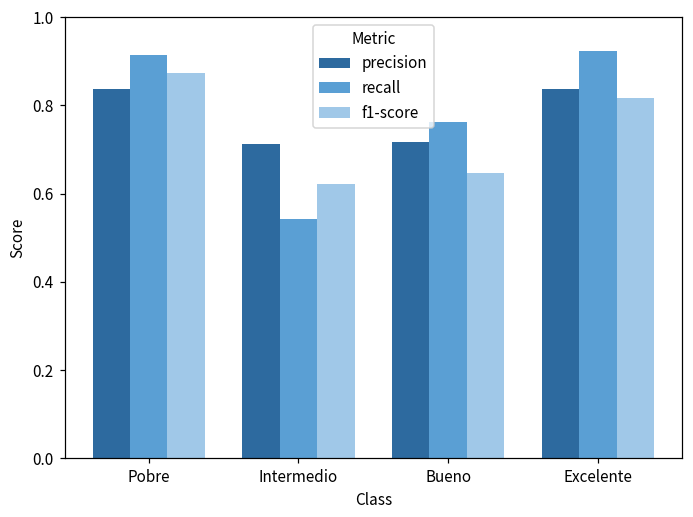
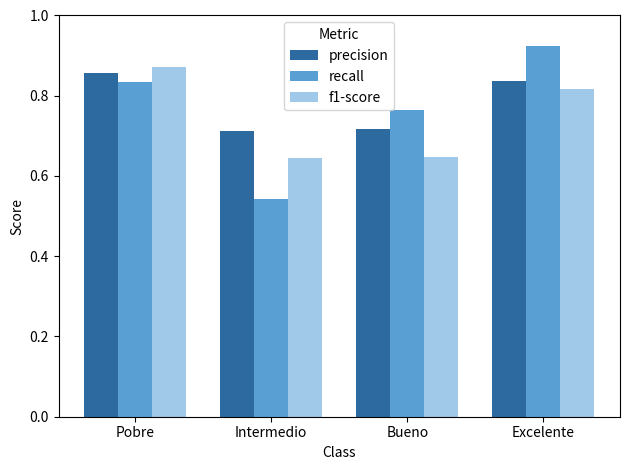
precision, Pobre: 0.84 -> 0.86
recall, Pobre: 0.91 -> 0.83
f1-score, Intermedio: 0.62 -> 0.64
